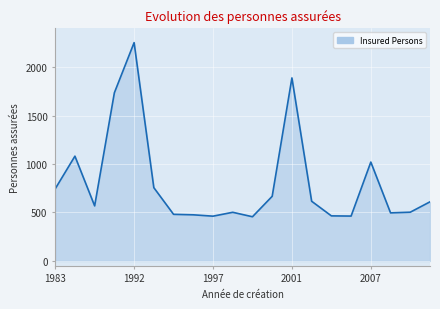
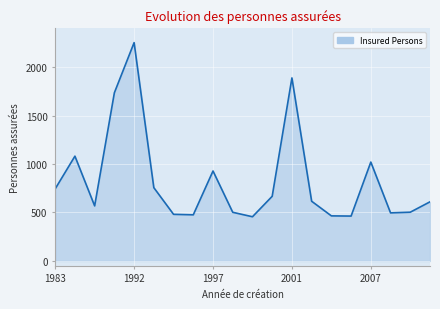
1997: 500 -> 900
